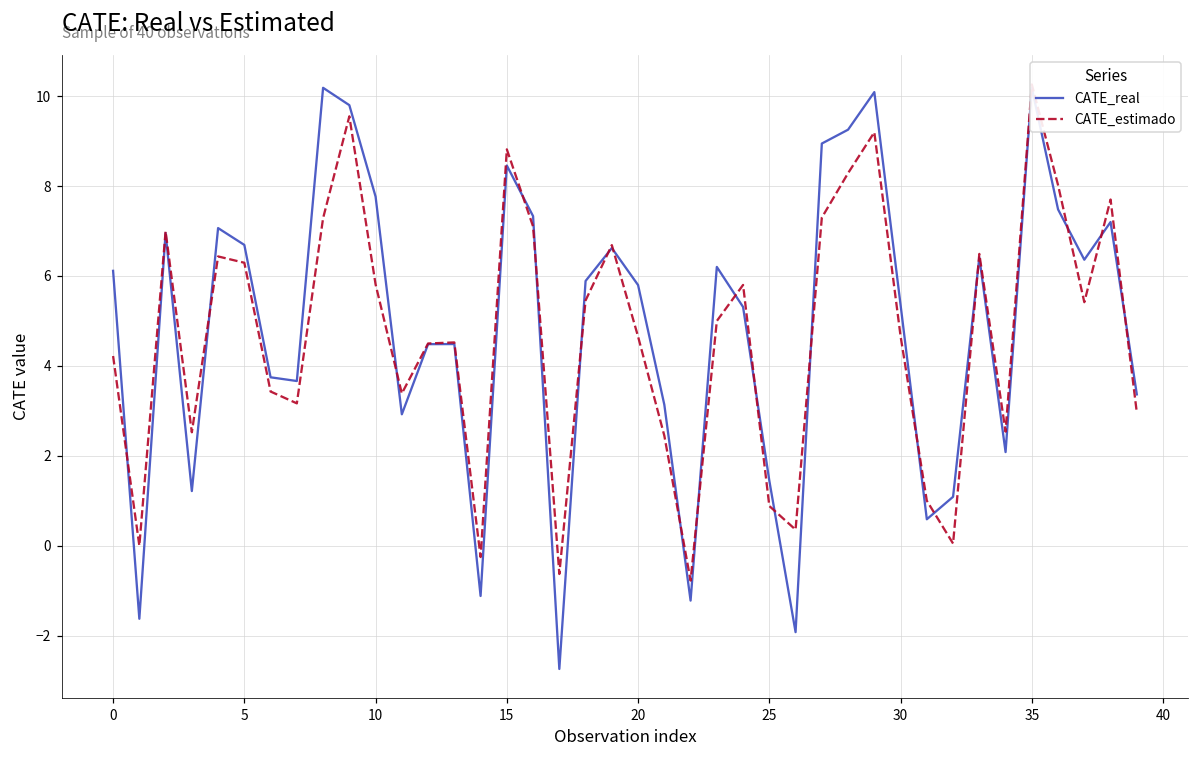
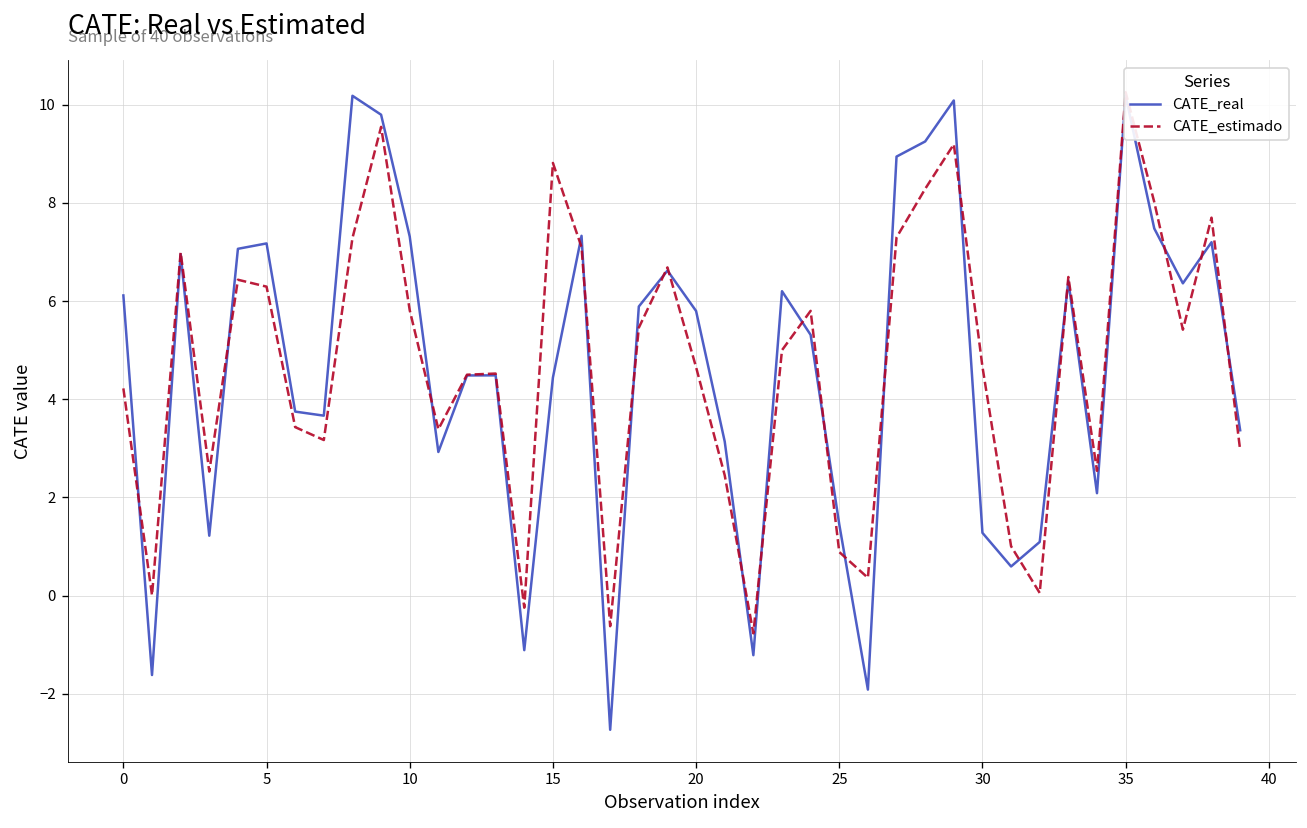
CATE_real, 5: 6.7 -> 7.2
CATE_real, 10: 7.8 -> 7.3
CATE_real, 15: 8.5 -> 4.4
CATE_real, 30: 5.4 -> 1.3
